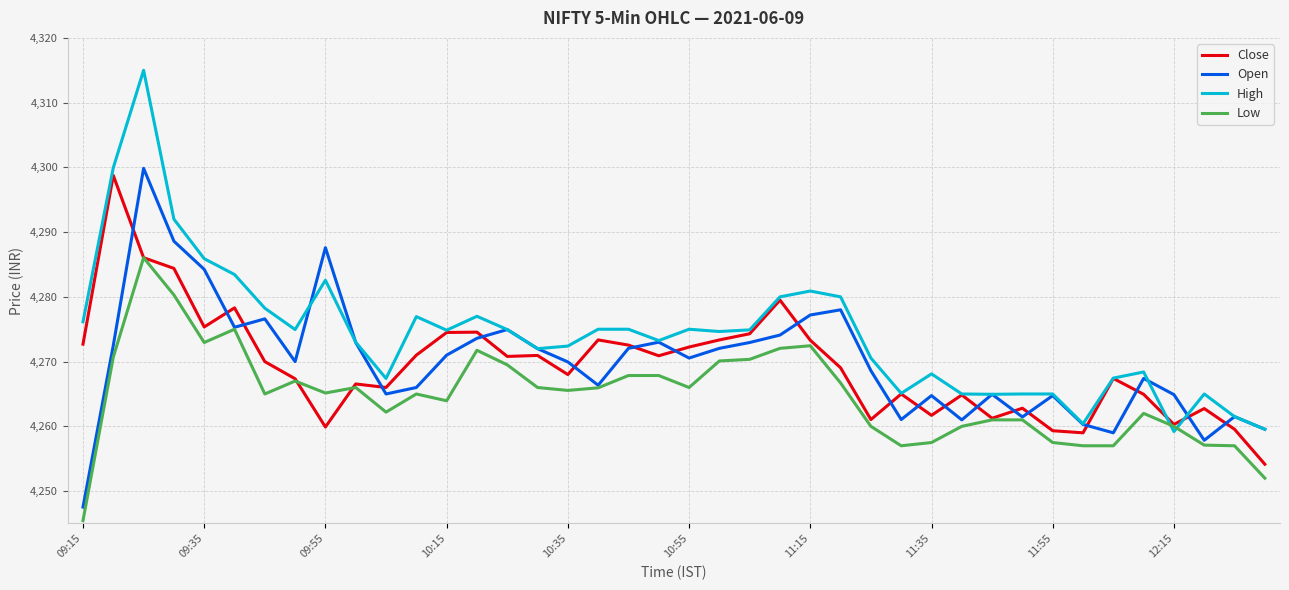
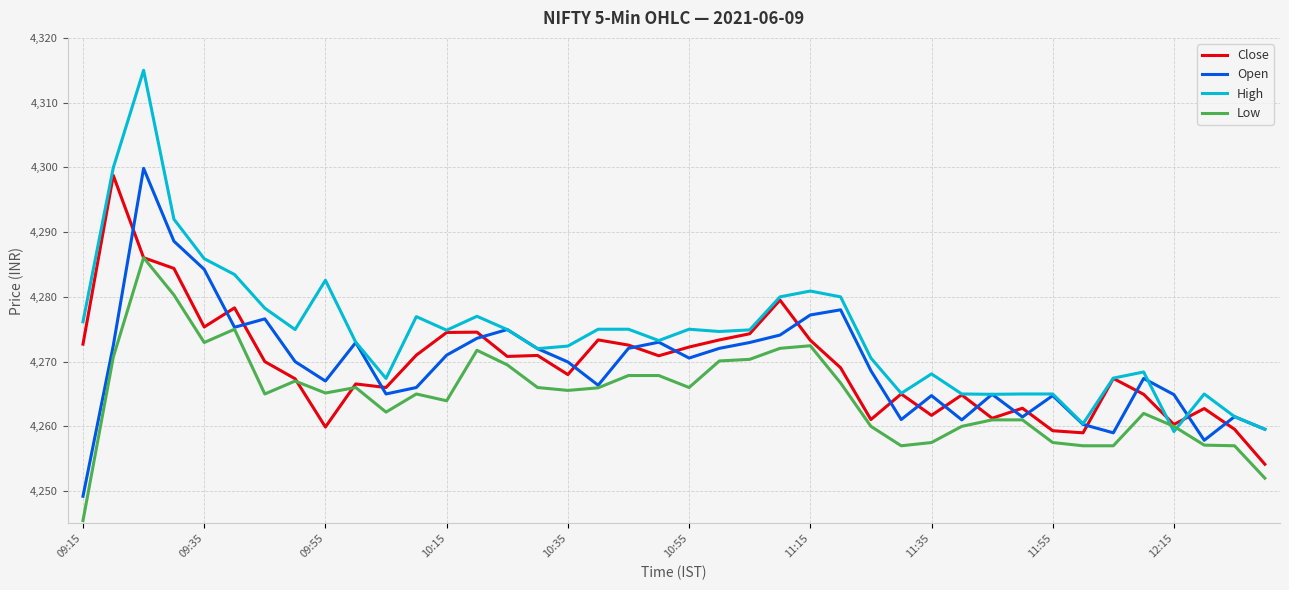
Open, 09:15: 4,248 -> 4,249
Open, 09:55: 4,288 -> 4,267
